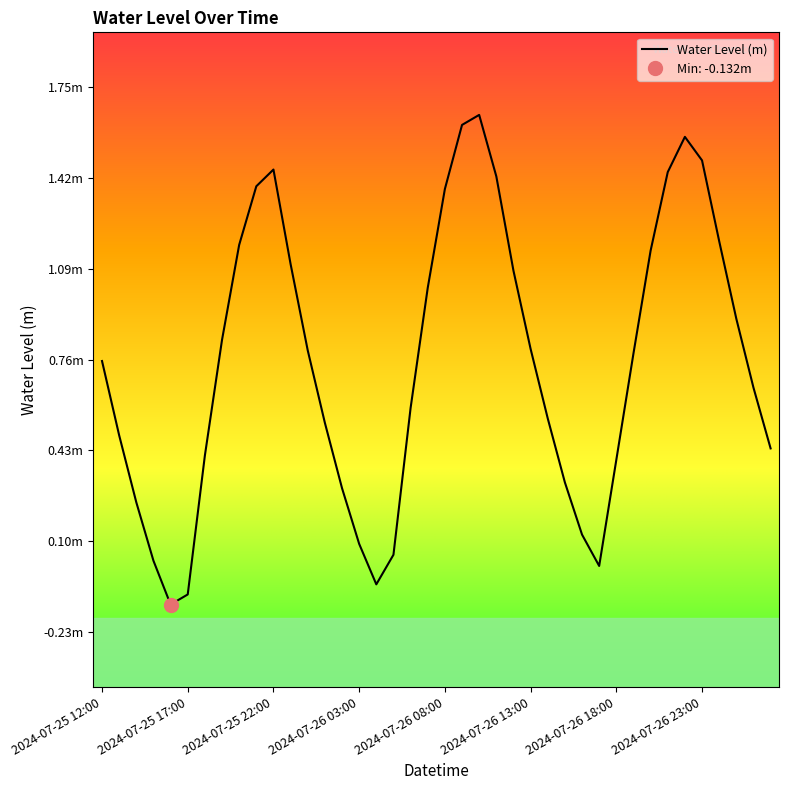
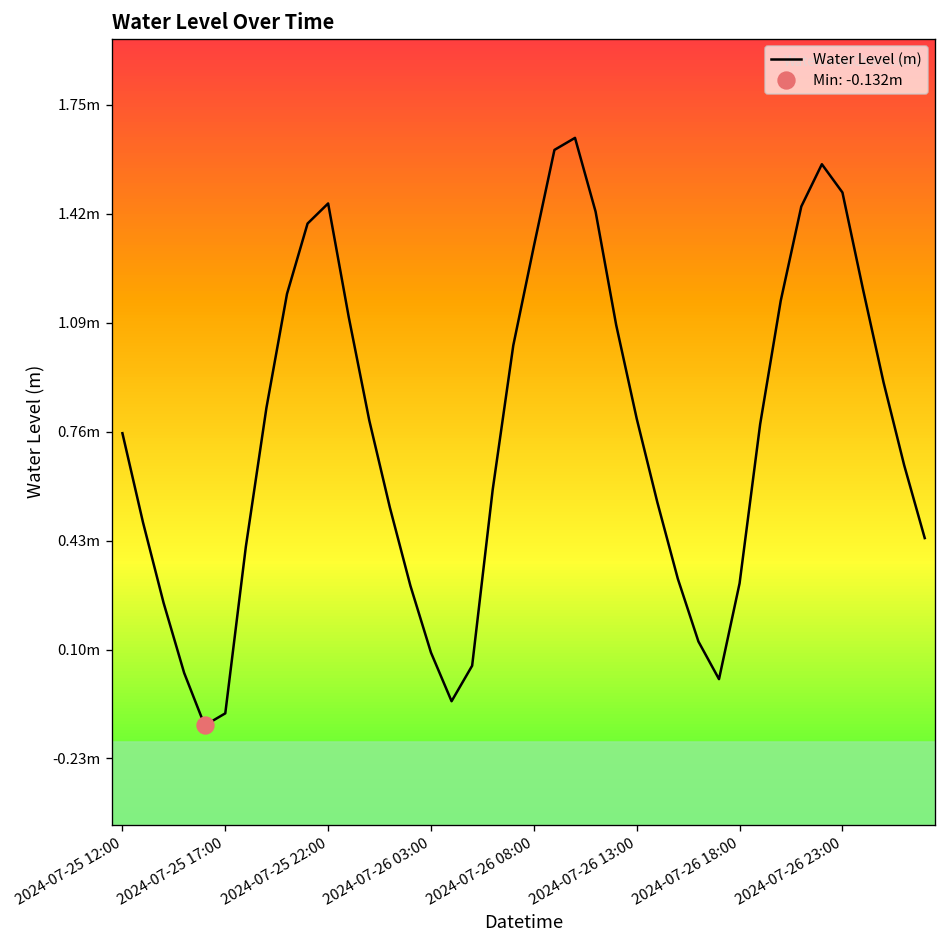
Water Level (m), 2024-07-26 08:00: 1.38m -> 1.32m
Water Level (m), 2024-07-26 18:00: 0.39m -> 0.30m
